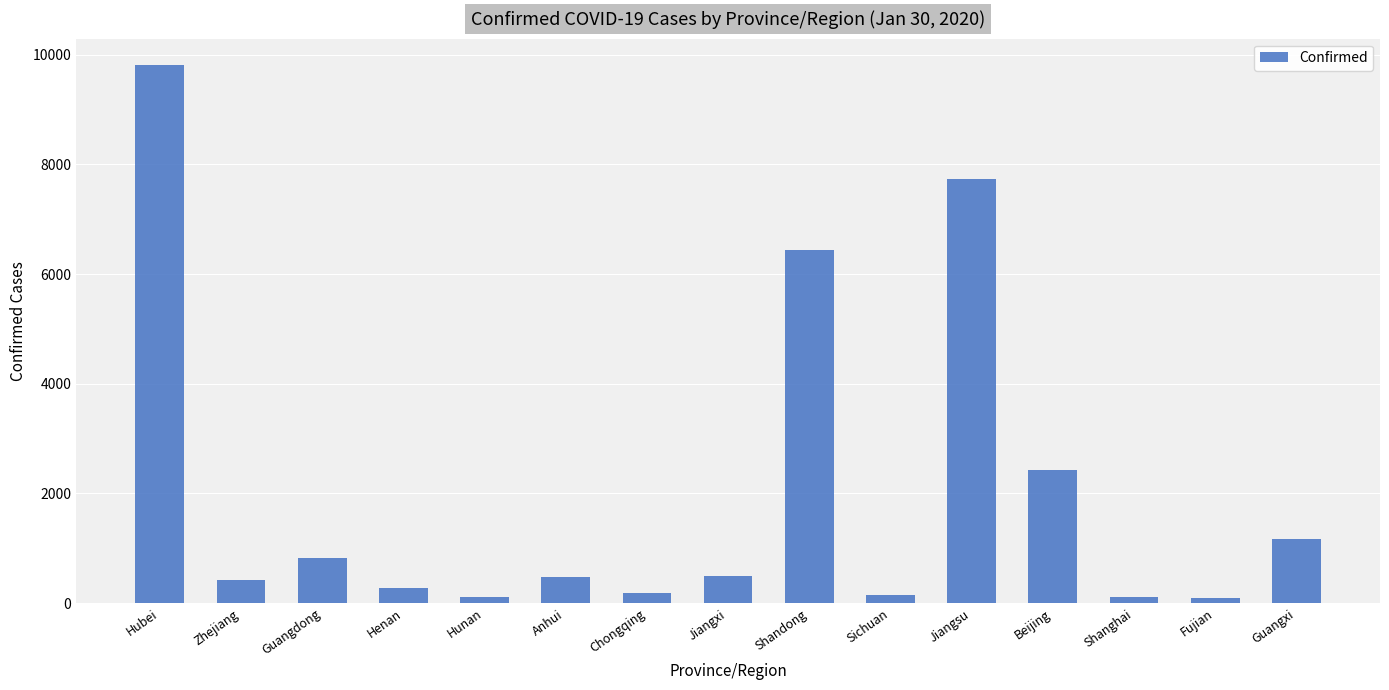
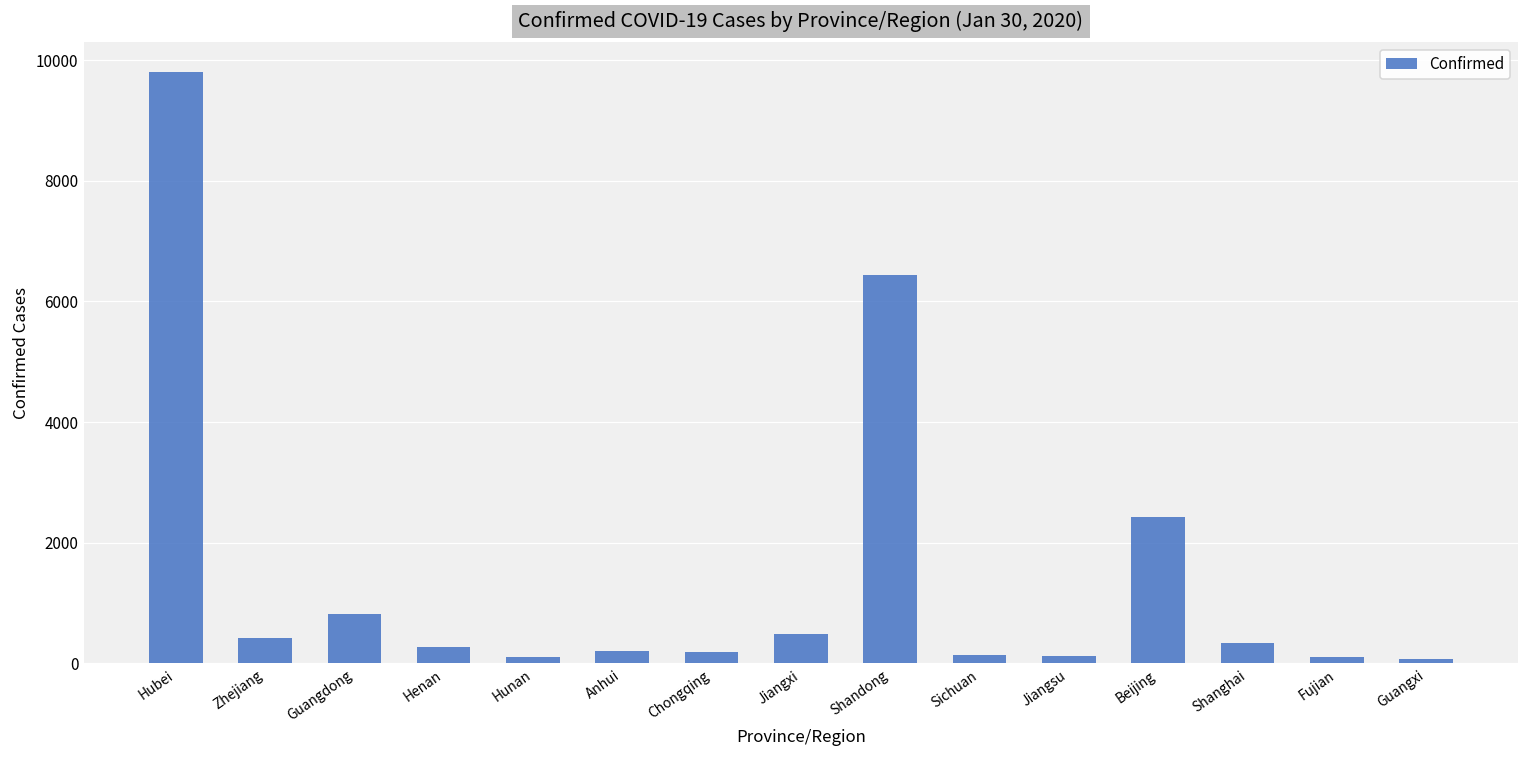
Anhui: 500 -> 200
Jiangsu: 7700 -> 100
Shanghai: 100 -> 300
Guangxi: 1200 -> 100
